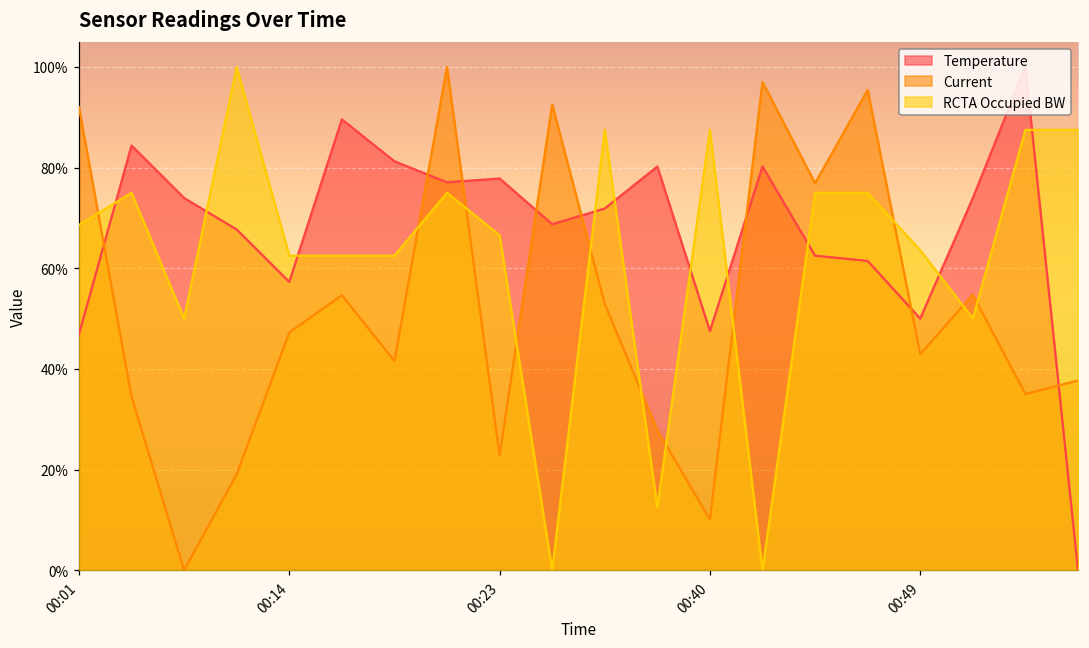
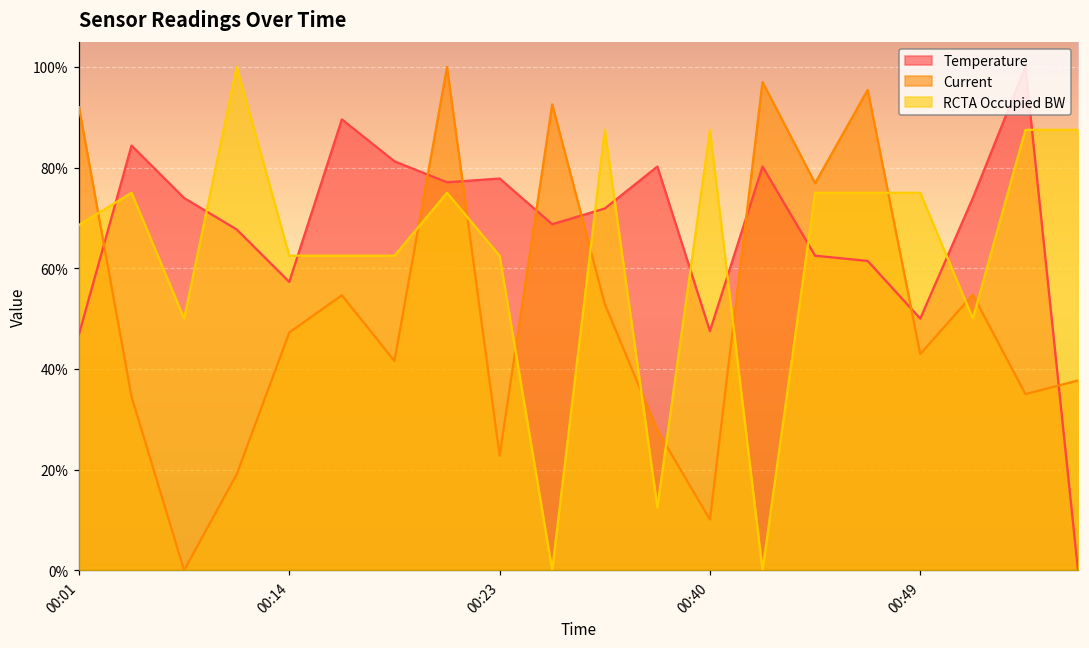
RCTA Occupied BW, 00:23: 67% -> 62%
RCTA Occupied BW, 00:49: 64% -> 75%
